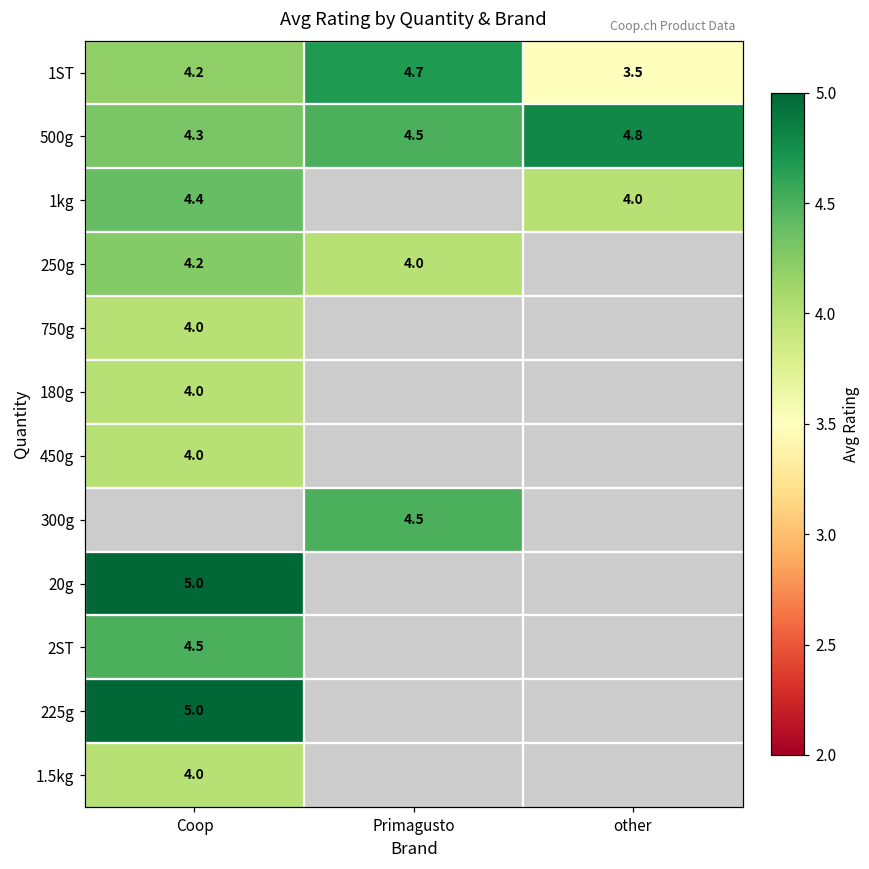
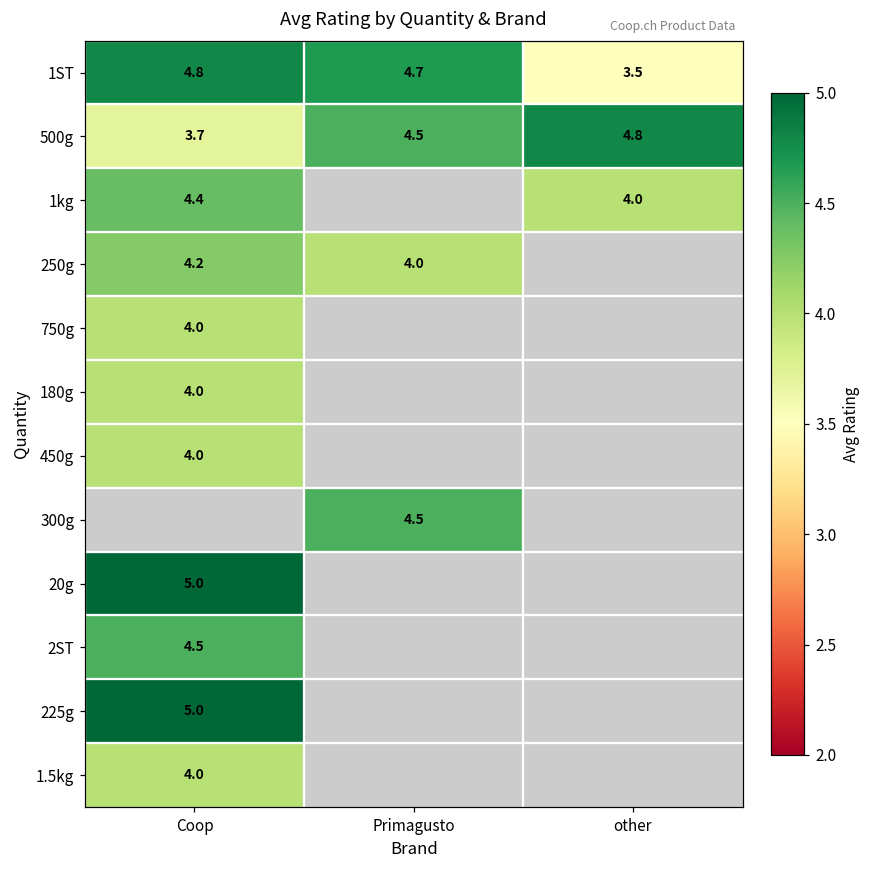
1ST, Coop: 4.2 -> 4.8
500g, Coop: 4.3 -> 3.7
